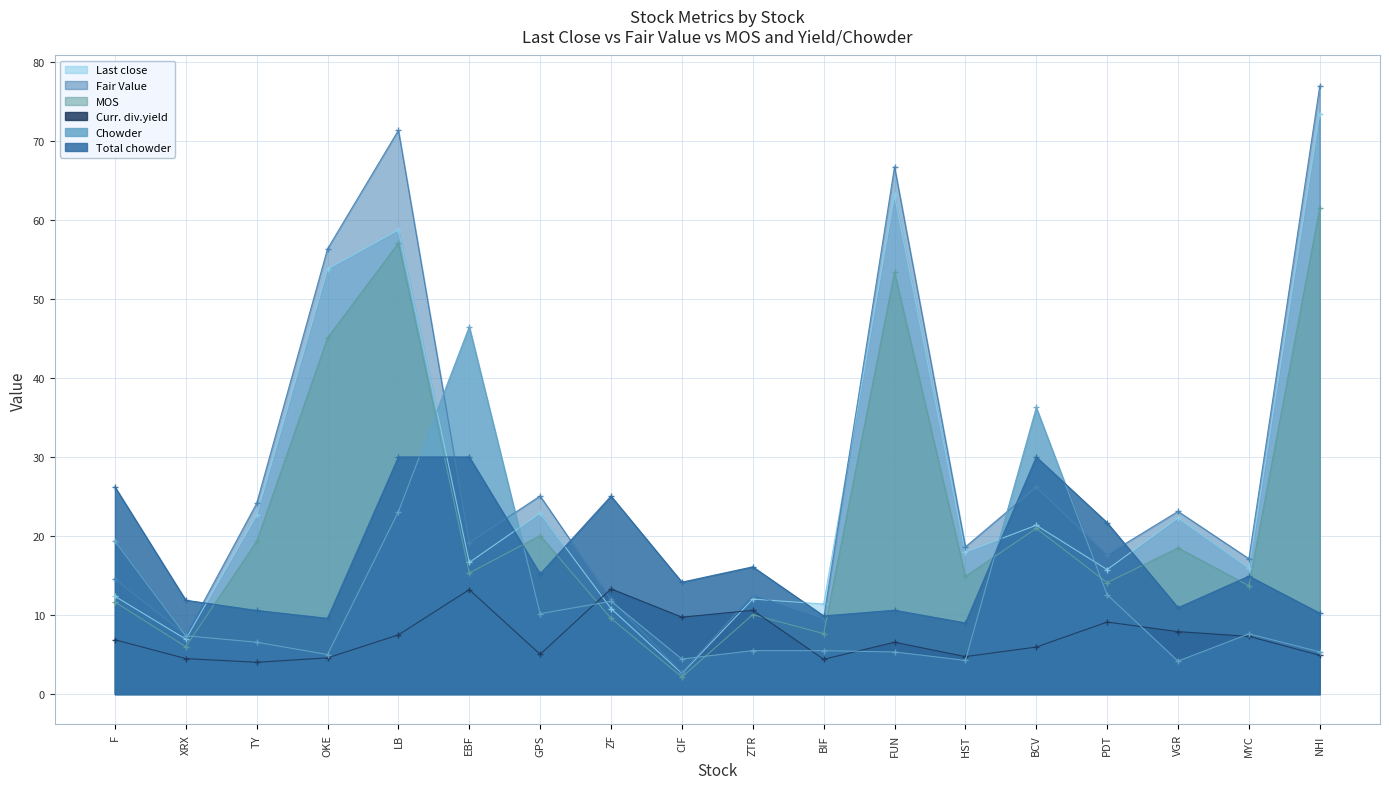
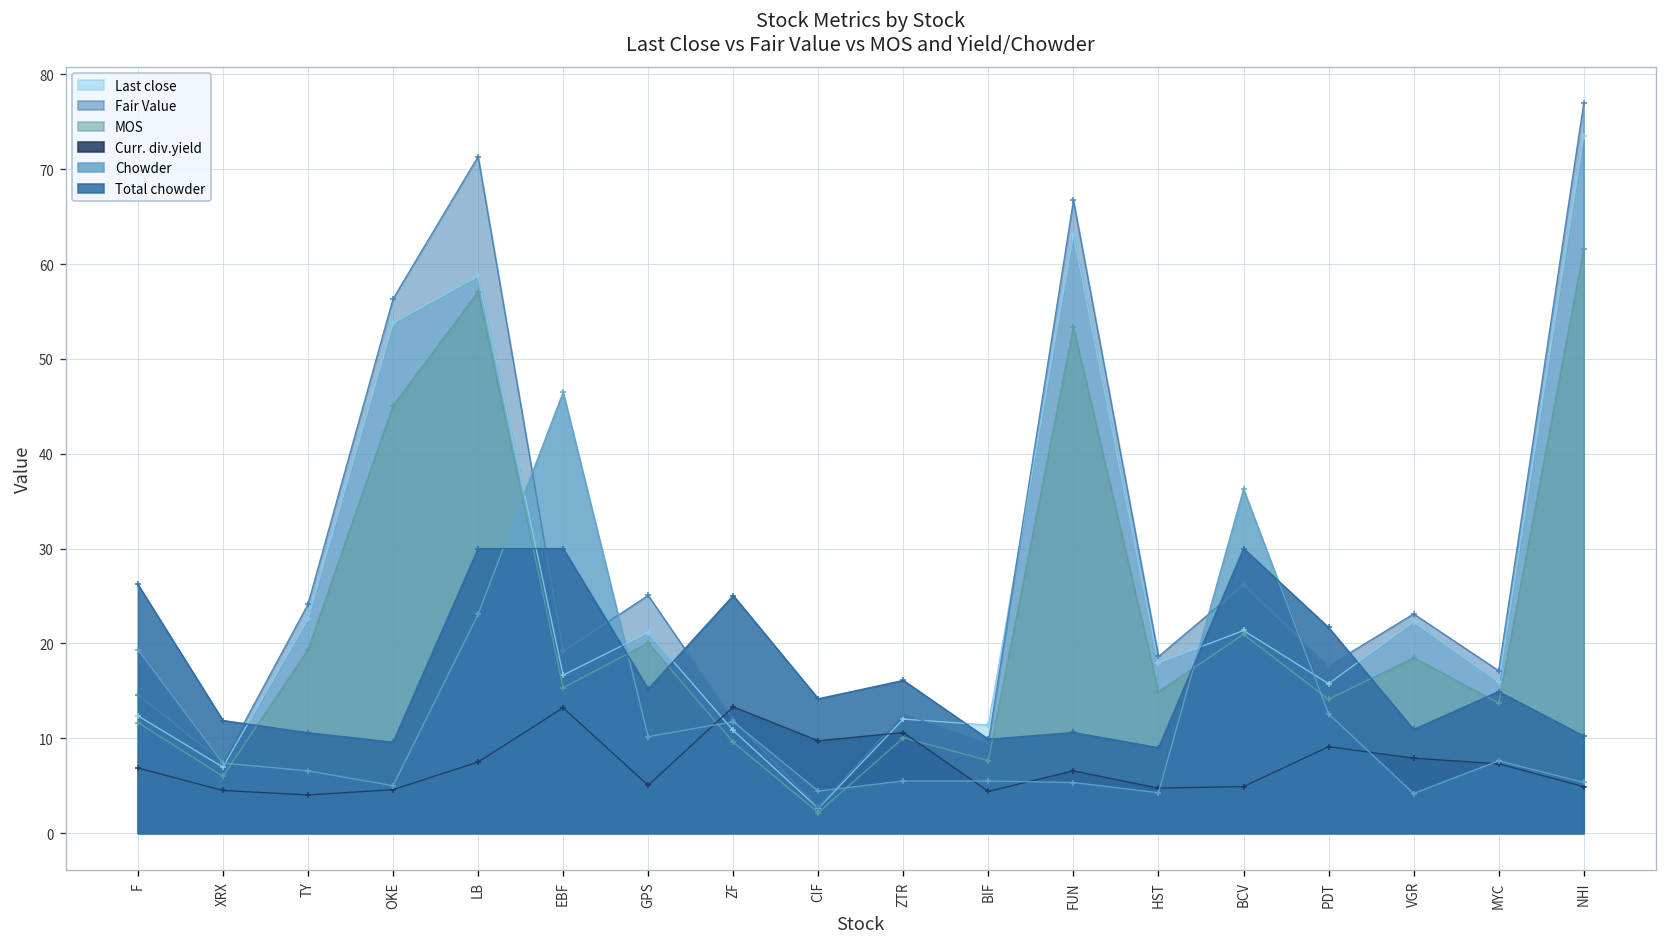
Last close, GPS: 23 -> 21
Curr. div.yield, BCV: 6 -> 5
